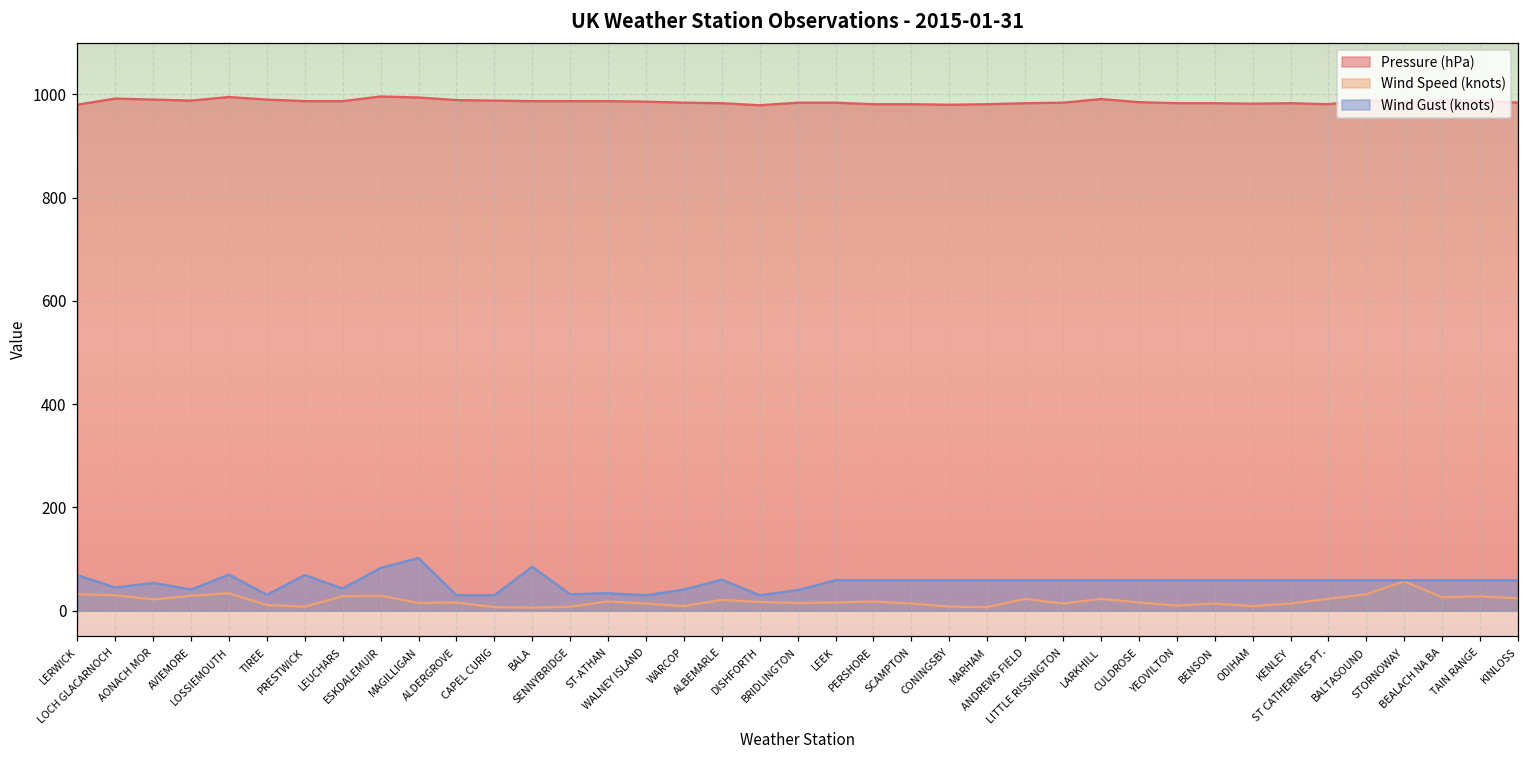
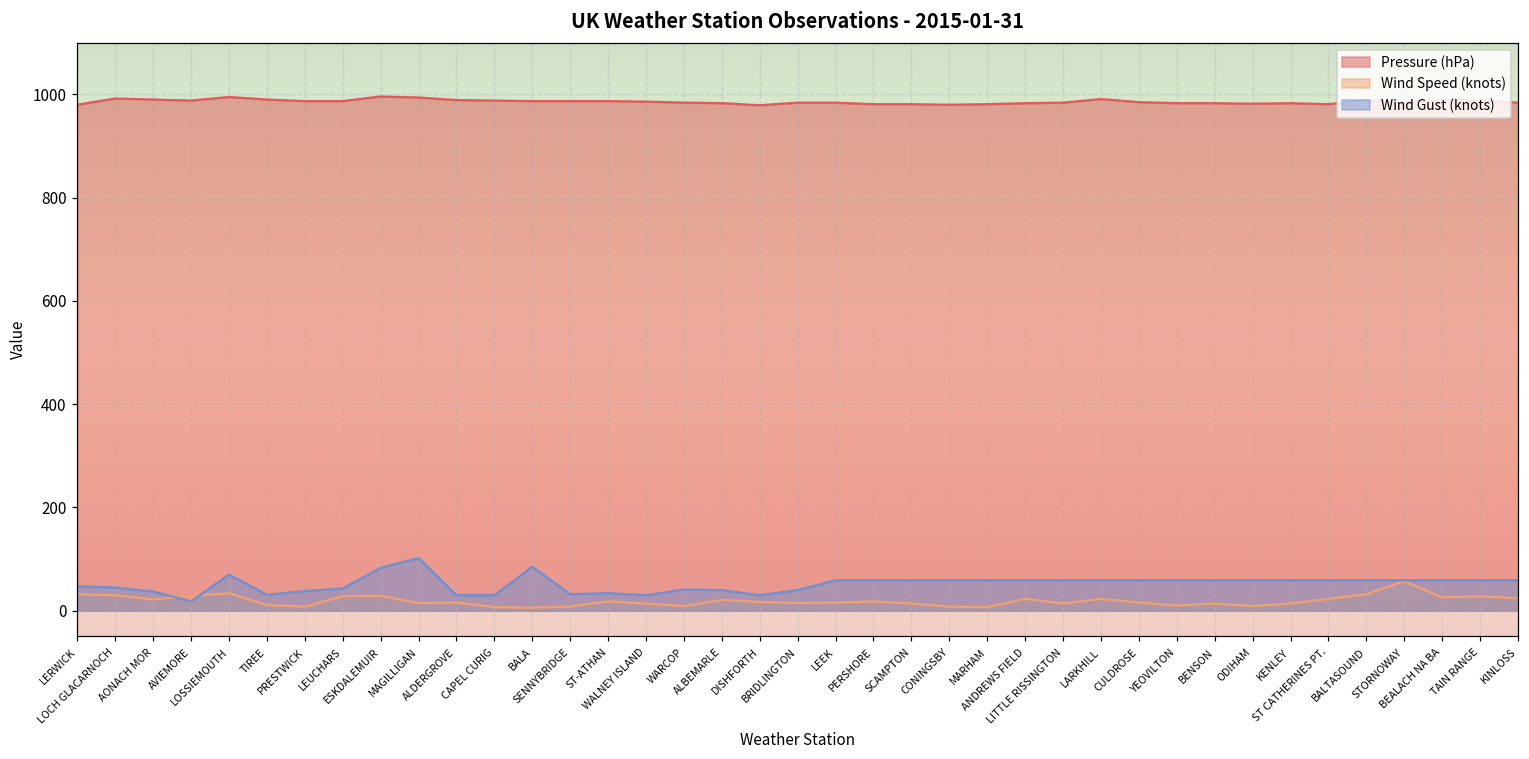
Wind Gust (knots), LERWICK: 70 -> 50
Wind Gust (knots), AONACH MOR: 50 -> 40
Wind Gust (knots), AVIEMORE: 40 -> 20
Wind Gust (knots), PRESTWICK: 70 -> 40
Wind Gust (knots), ALBEMARLE: 60 -> 40
